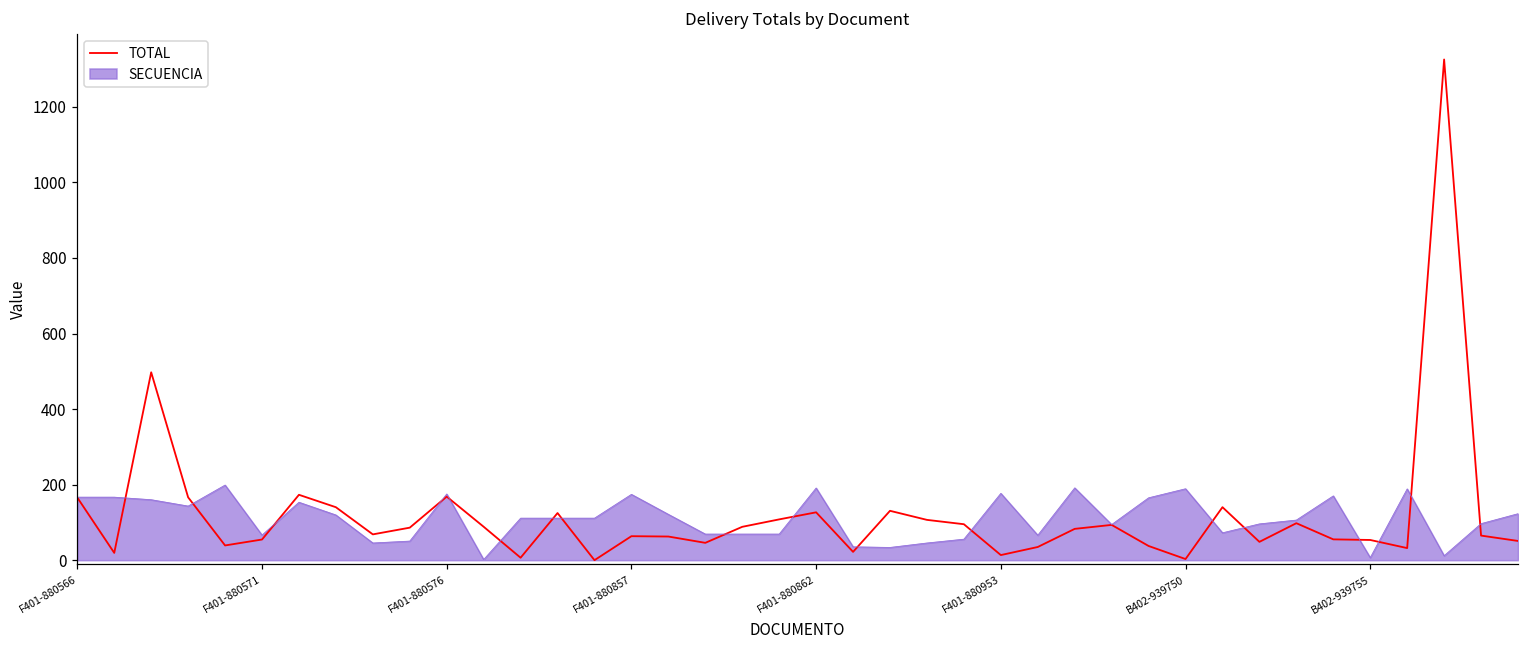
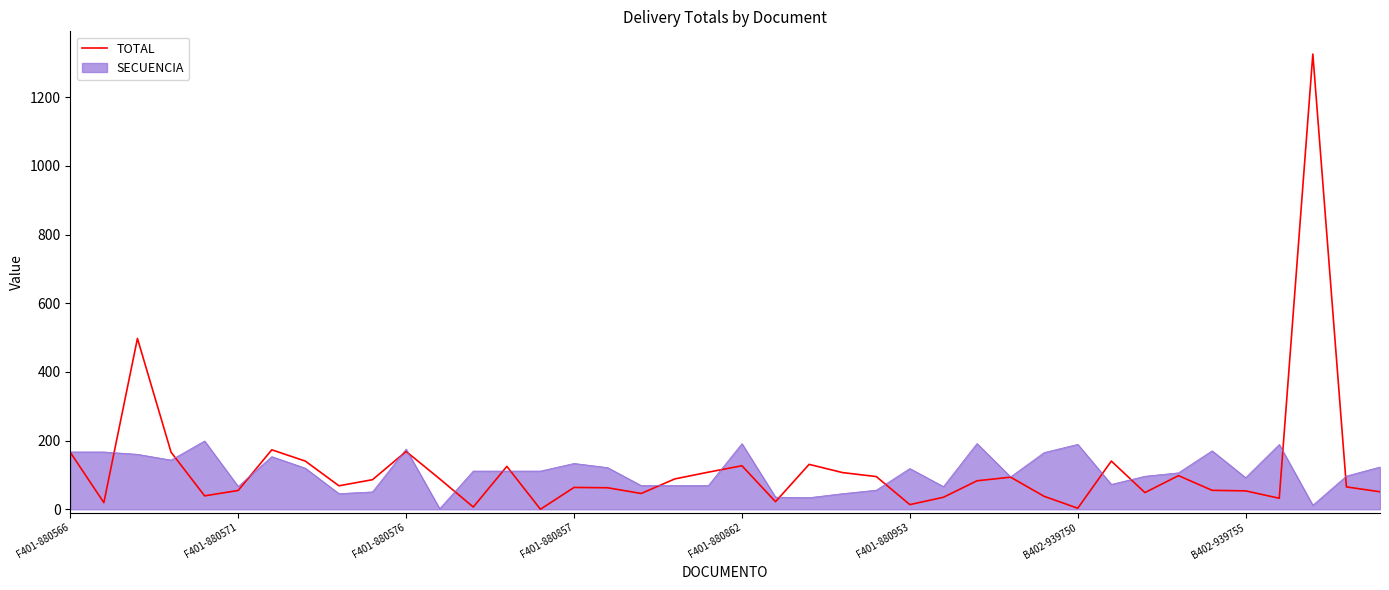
SECUENCIA, F401-880857: 170 -> 130
SECUENCIA, F401-880953: 180 -> 120
SECUENCIA, B402-939755: 10 -> 90
